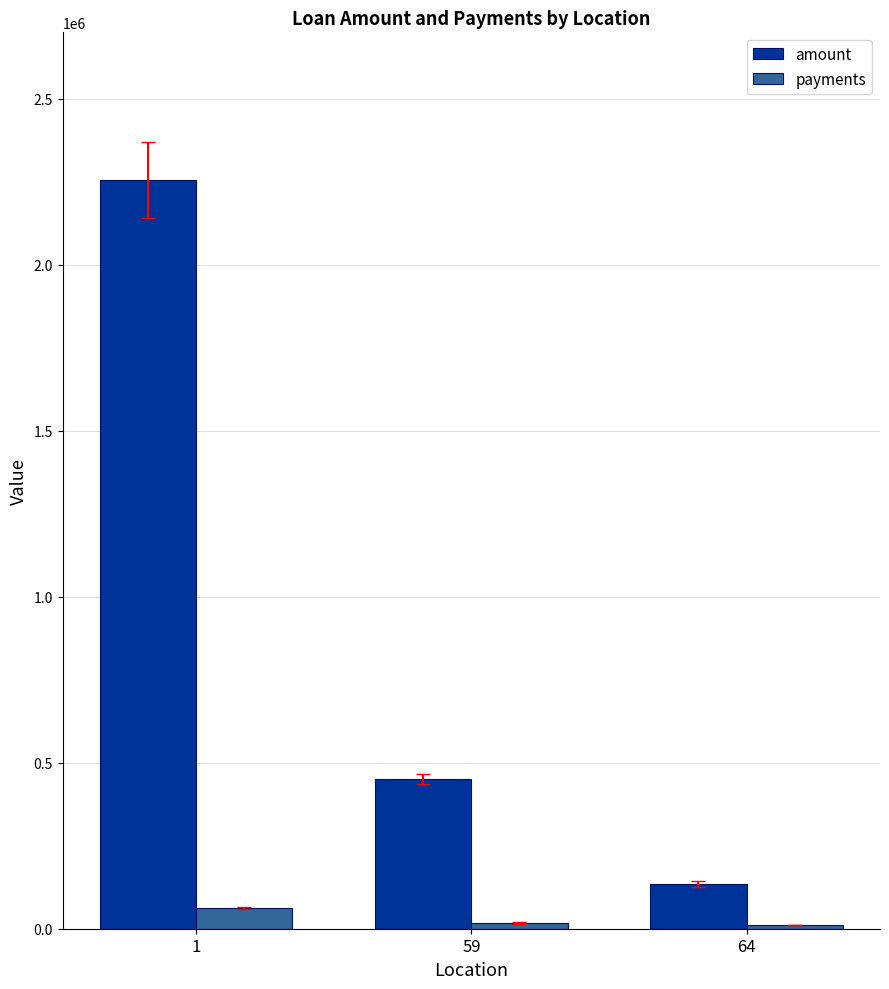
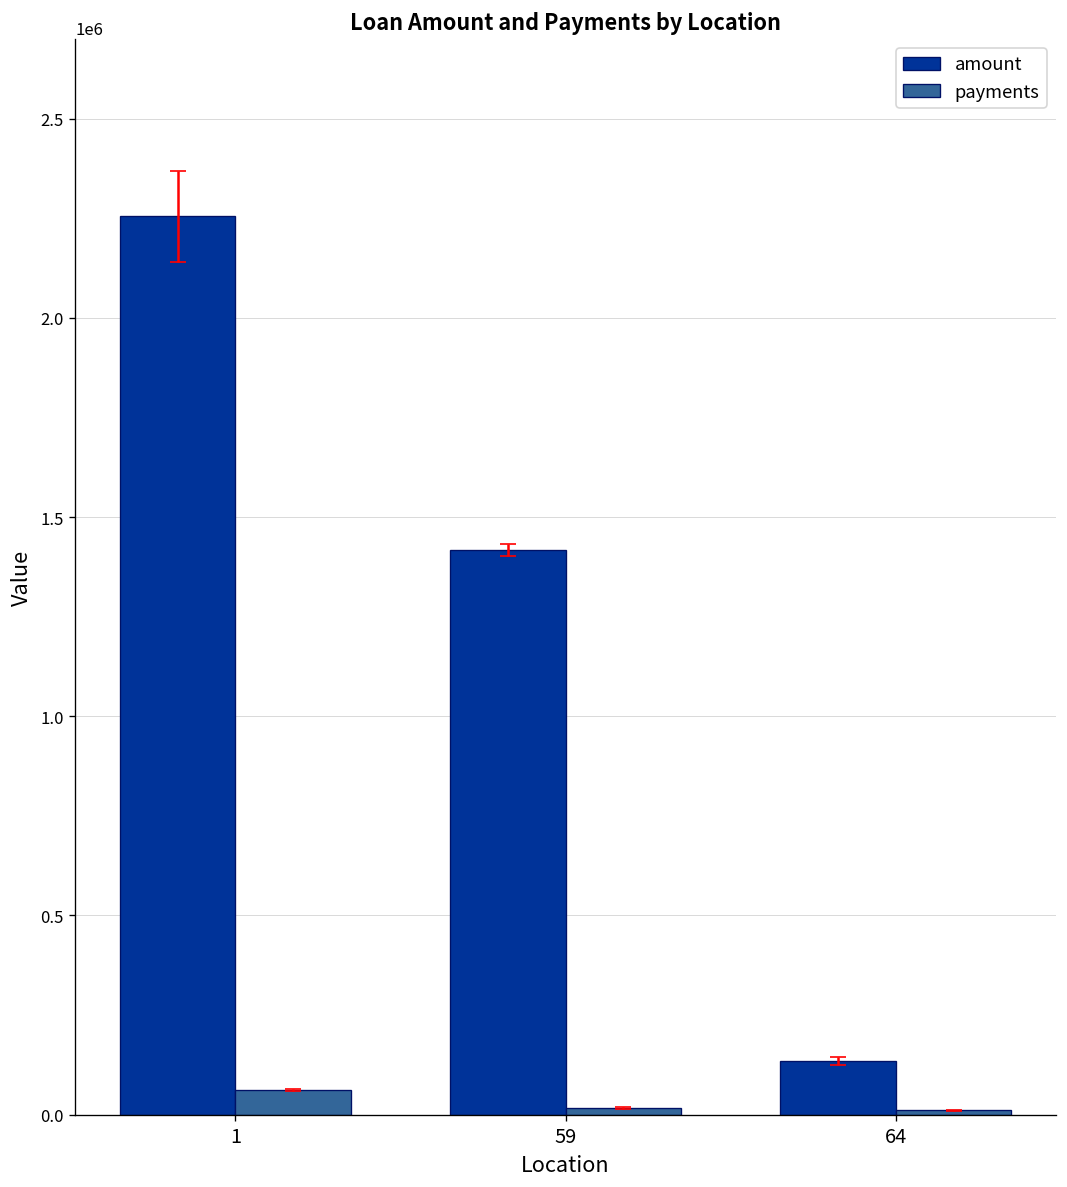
amount, 59: 450000 -> 1420000
